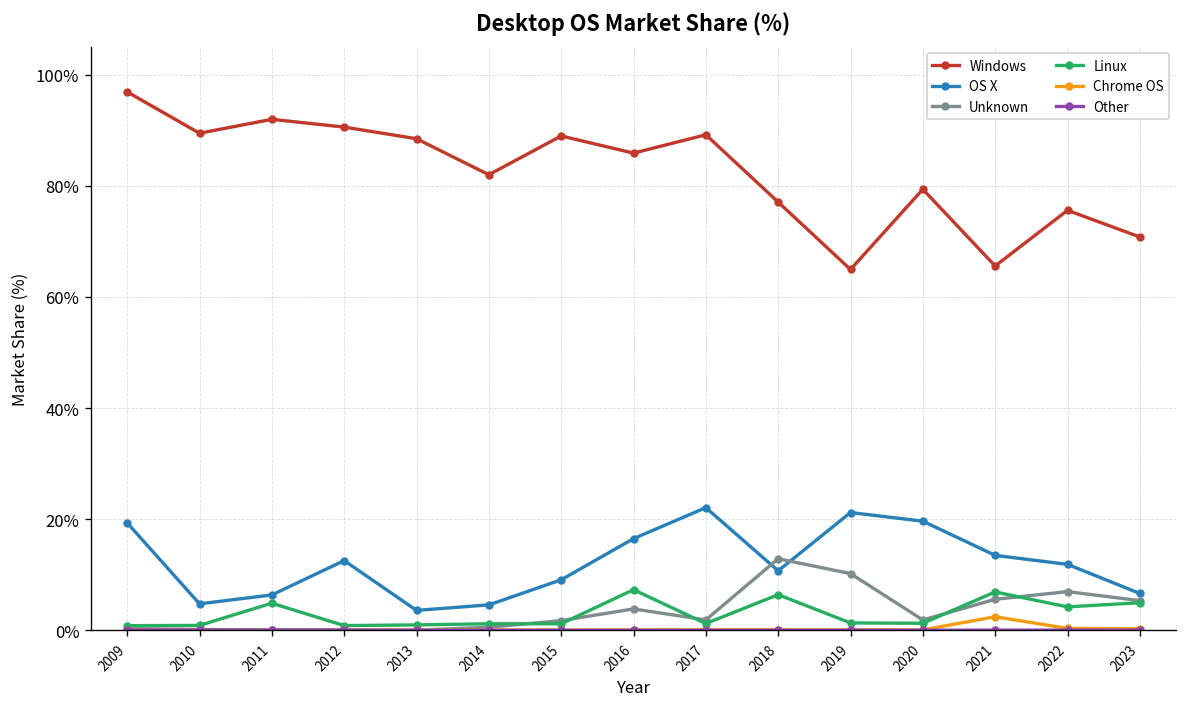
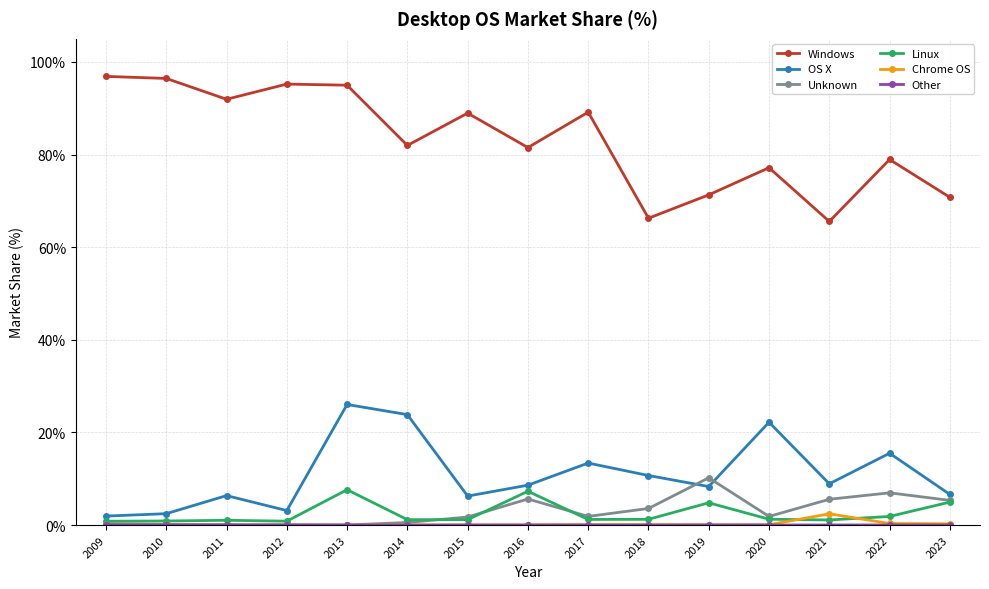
OS X, 2009: 19% -> 2%
Windows, 2010: 89% -> 96%
OS X, 2010: 5% -> 2%
Linux, 2011: 5% -> 1%
Windows, 2012: 91% -> 95%
OS X, 2012: 13% -> 3%
Windows, 2013: 88% -> 95%
OS X, 2013: 4% -> 26%
Linux, 2013: 1% -> 8%
OS X, 2014: 5% -> 24%
OS X, 2015: 9% -> 6%
Windows, 2016: 86% -> 82%
OS X, 2016: 16% -> 9%
Unknown, 2016: 4% -> 6%
OS X, 2017: 22% -> 13%
Windows, 2018: 77% -> 66%
Unknown, 2018: 13% -> 4%
Linux, 2018: 6% -> 1%
Windows, 2019: 65% -> 71%
OS X, 2019: 21% -> 8%
Linux, 2019: 1% -> 5%
Windows, 2020: 79% -> 77%
OS X, 2020: 20% -> 22%
OS X, 2021: 13% -> 9%
Linux, 2021: 7% -> 1%
Windows, 2022: 76% -> 79%
OS X, 2022: 12% -> 16%
Linux, 2022: 4% -> 2%
